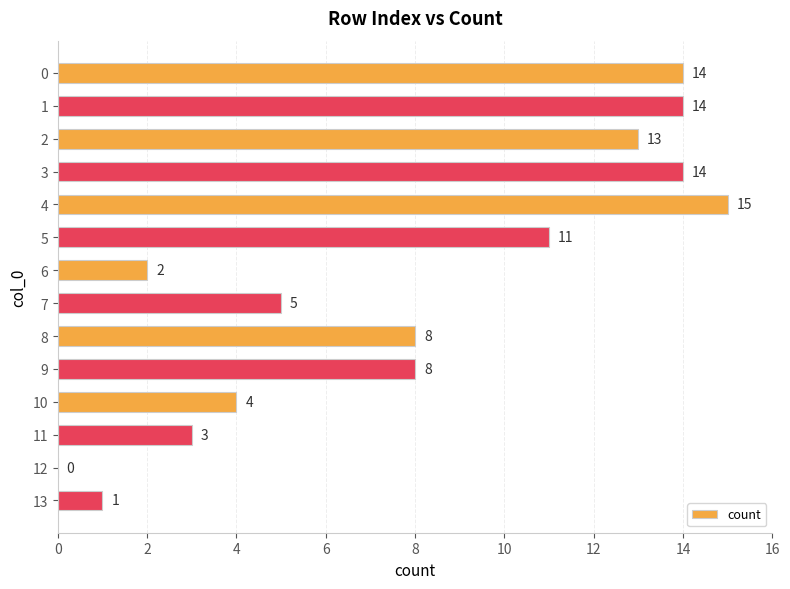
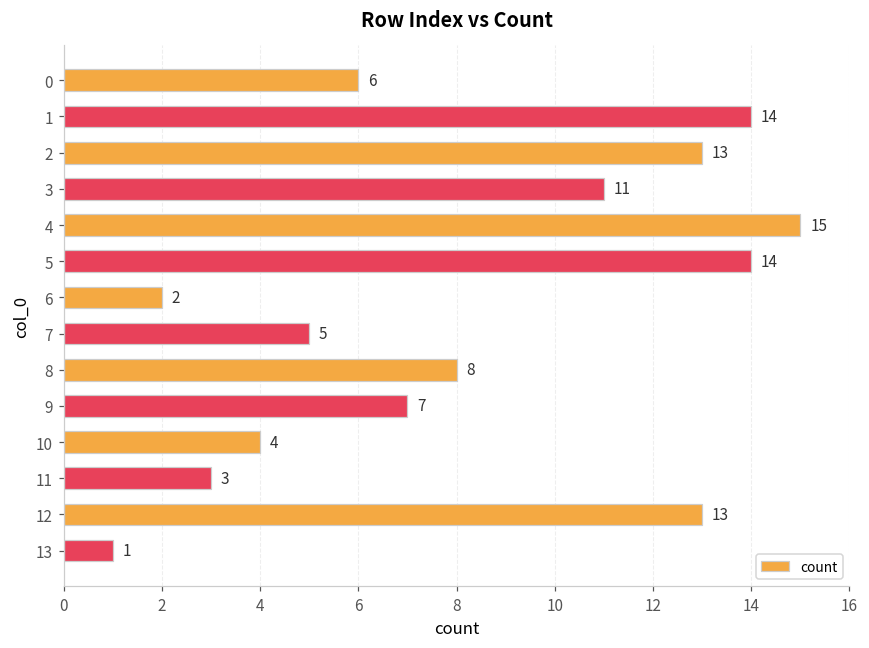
0: 14 -> 6
3: 14 -> 11
5: 11 -> 14
9: 8 -> 7
12: 0 -> 13
